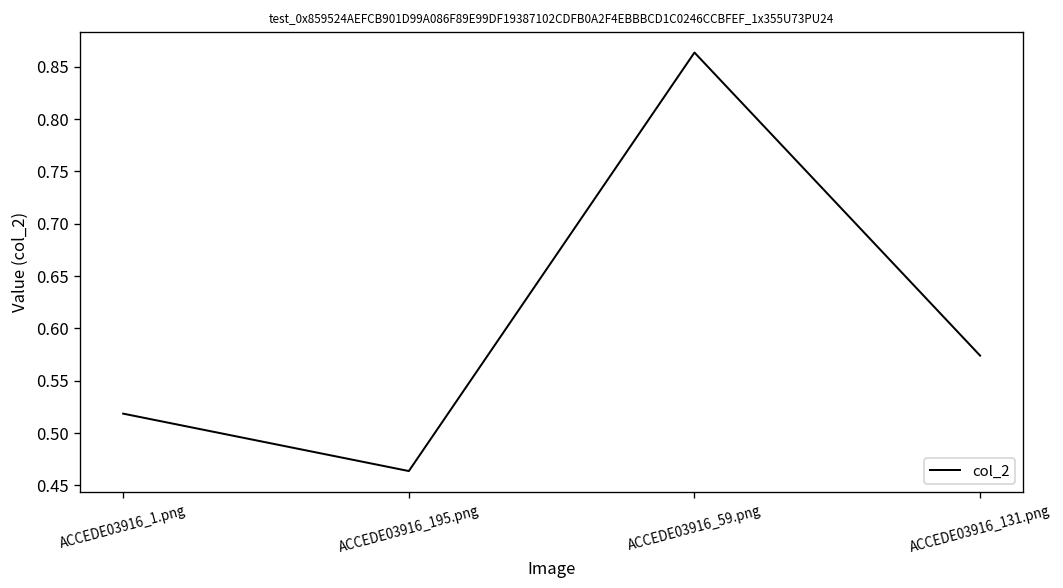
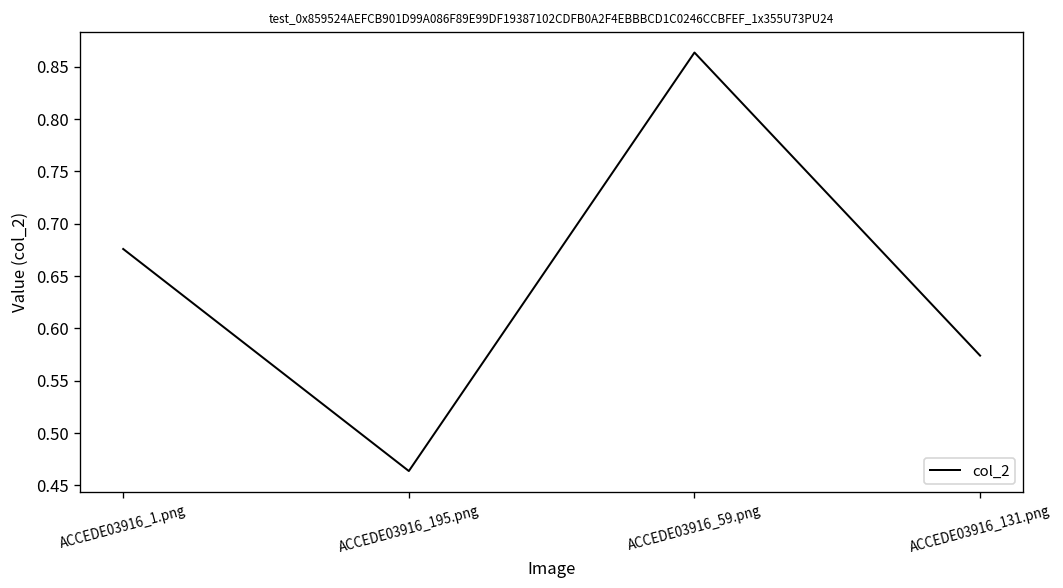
ACCEDE03916_1.png: 0.52 -> 0.68
